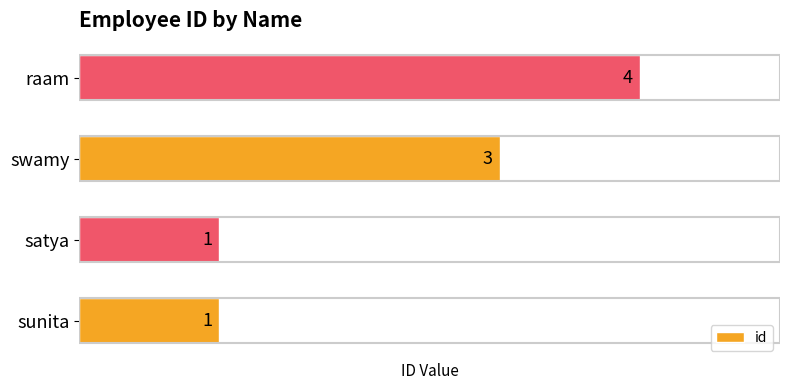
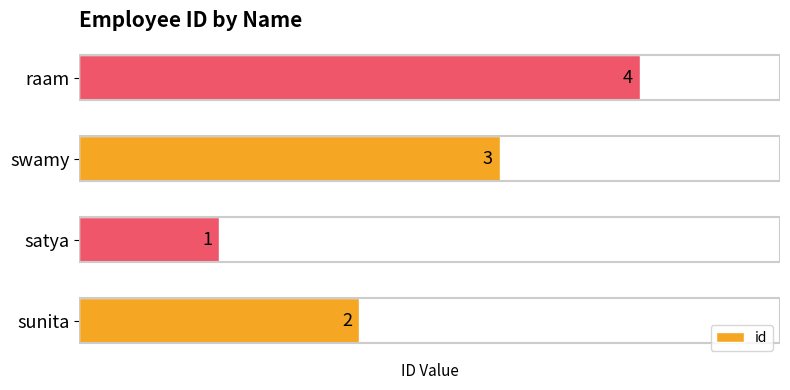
sunita: 1 -> 2
